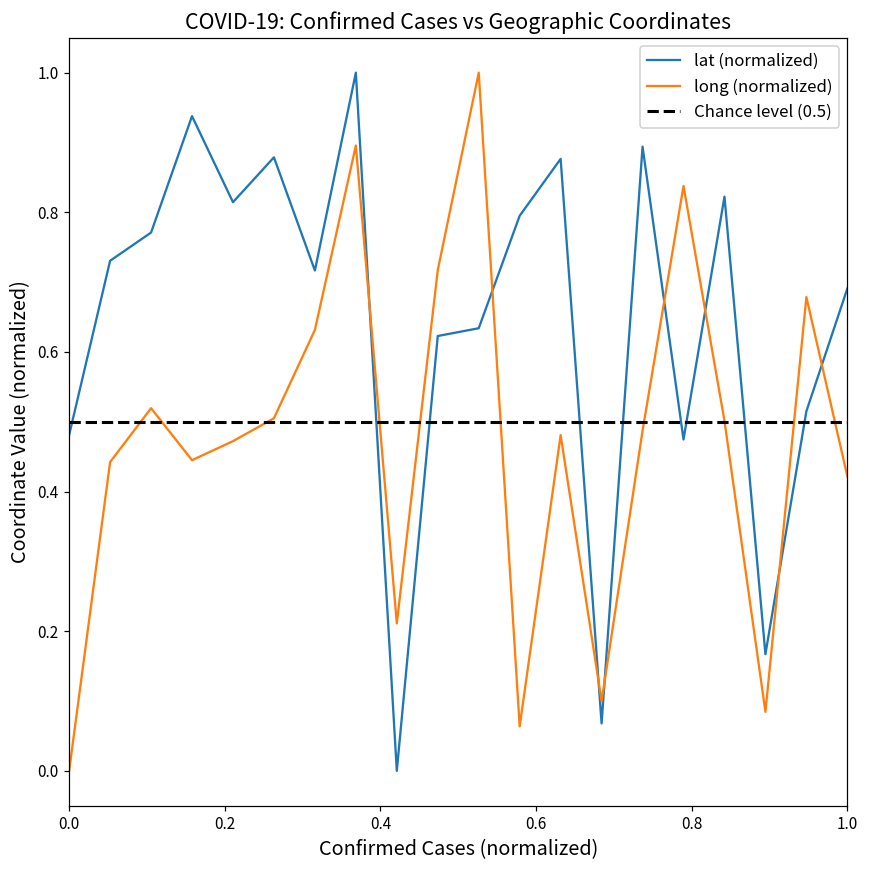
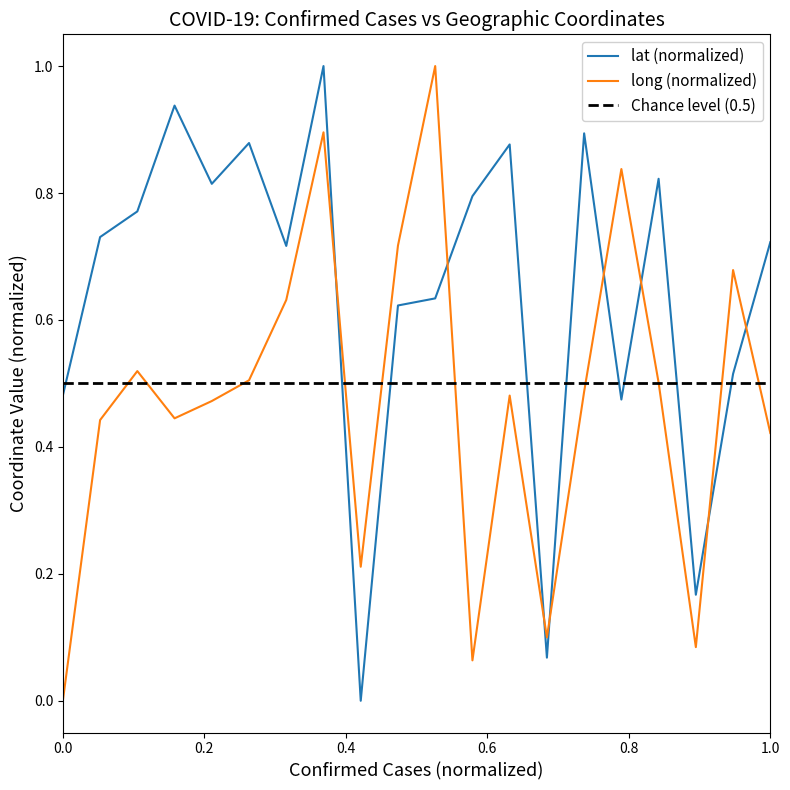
lat (normalized), 1.0: 0.69 -> 0.72
